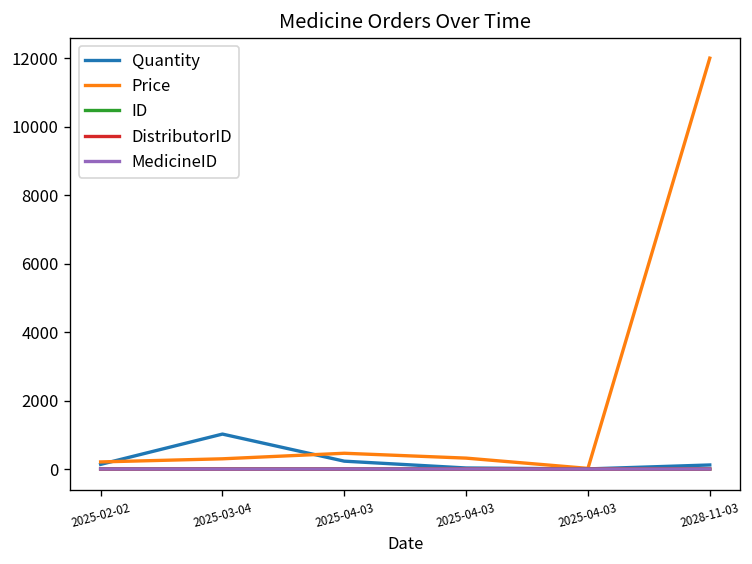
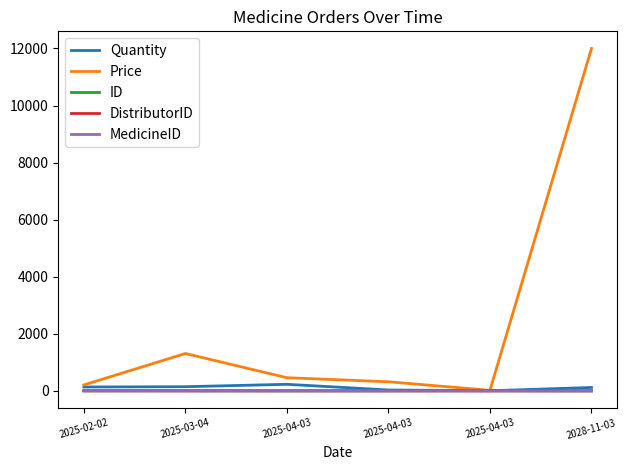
Quantity, 2025-03-04: 1000 -> 100
Price, 2025-03-04: 300 -> 1300
